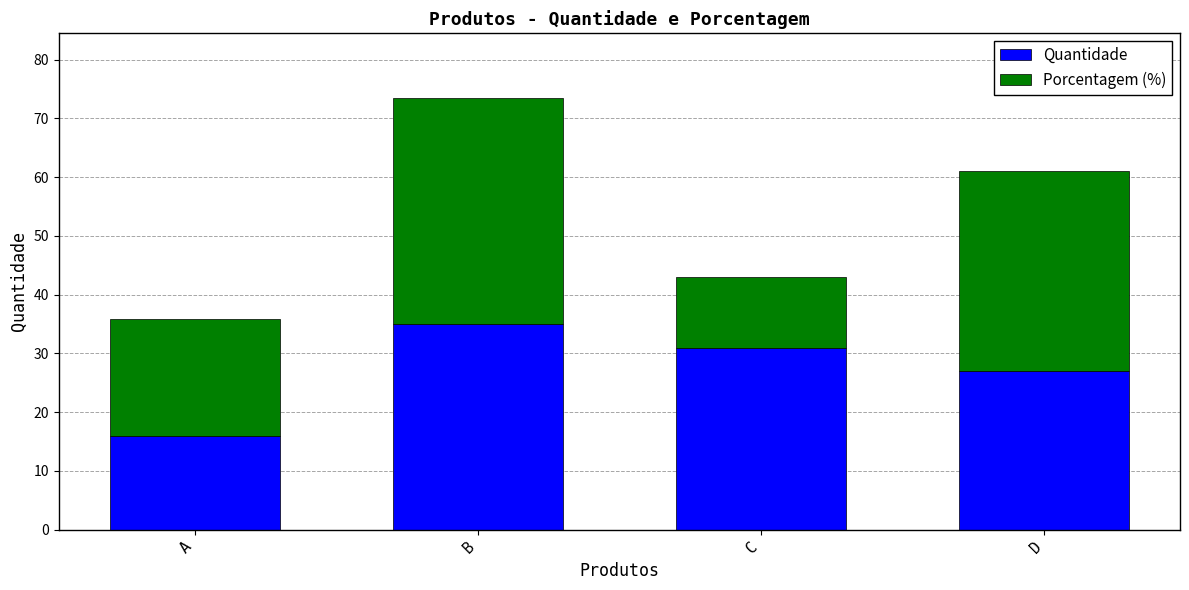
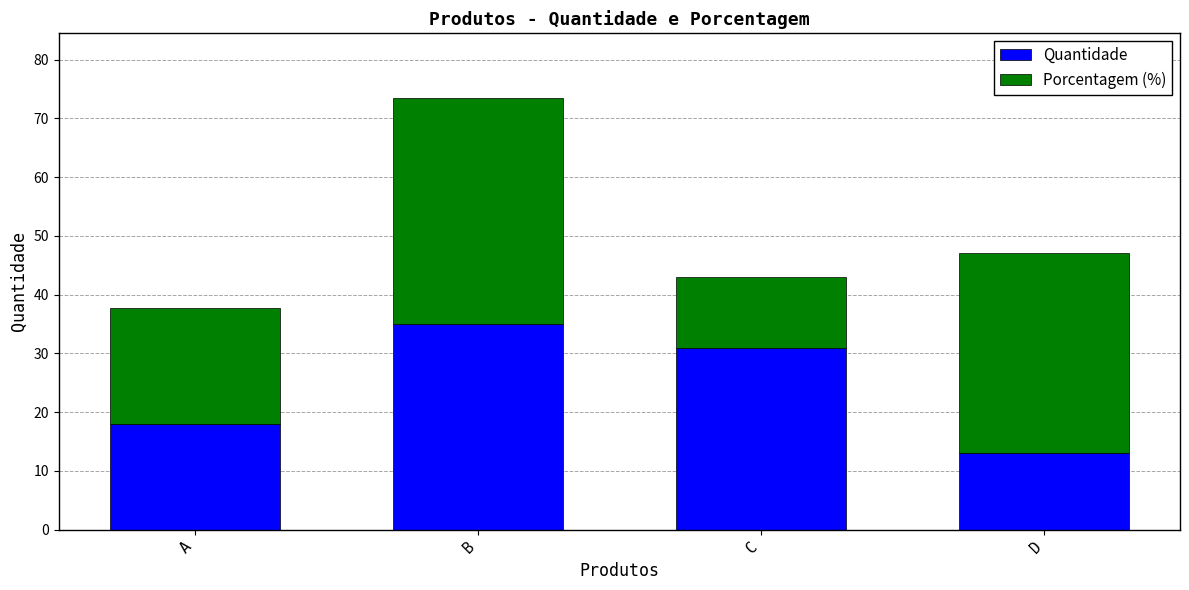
Quantidade, A: 16 -> 18
Quantidade, D: 27 -> 13
